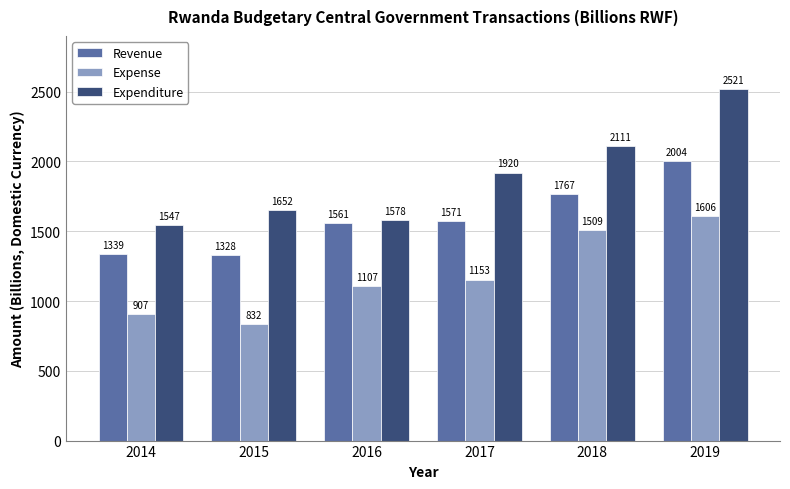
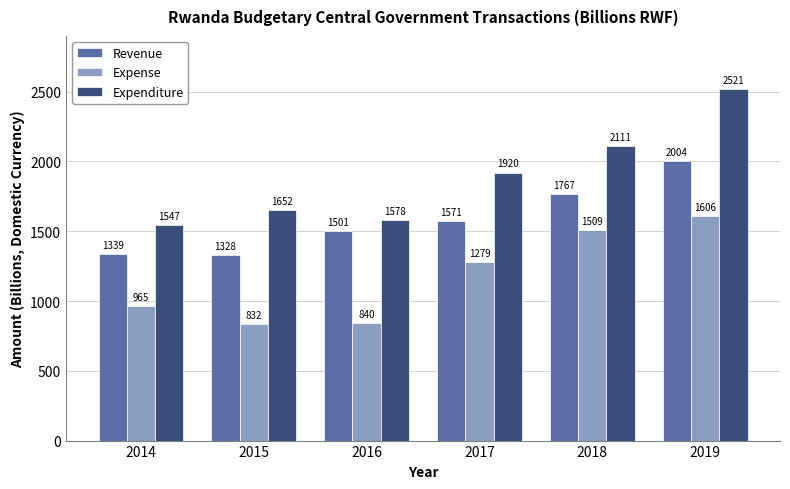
Expense, 2014: 907 -> 965
Revenue, 2016: 1561 -> 1501
Expense, 2016: 1107 -> 840
Expense, 2017: 1153 -> 1279
